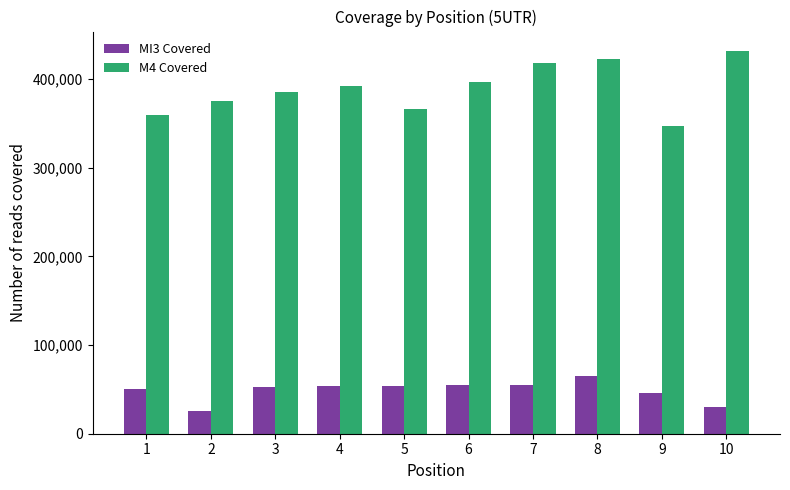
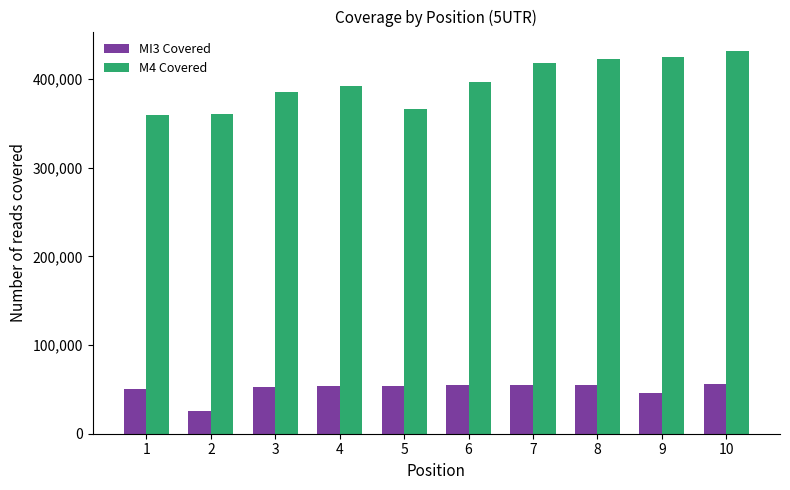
M4 Covered, 2: 380,000 -> 360,000
MI3 Covered, 8: 65,000 -> 55,000
M4 Covered, 9: 350,000 -> 430,000
MI3 Covered, 10: 30,000 -> 60,000
